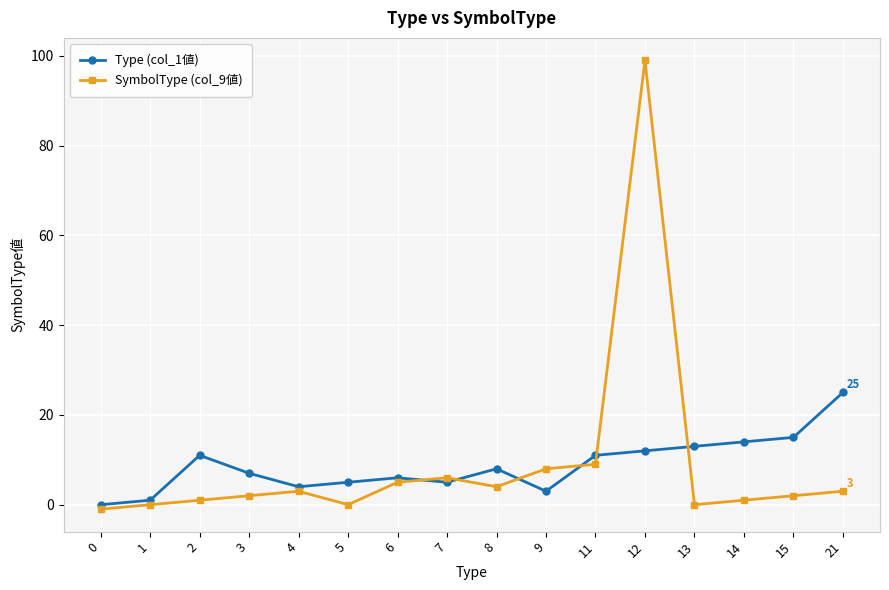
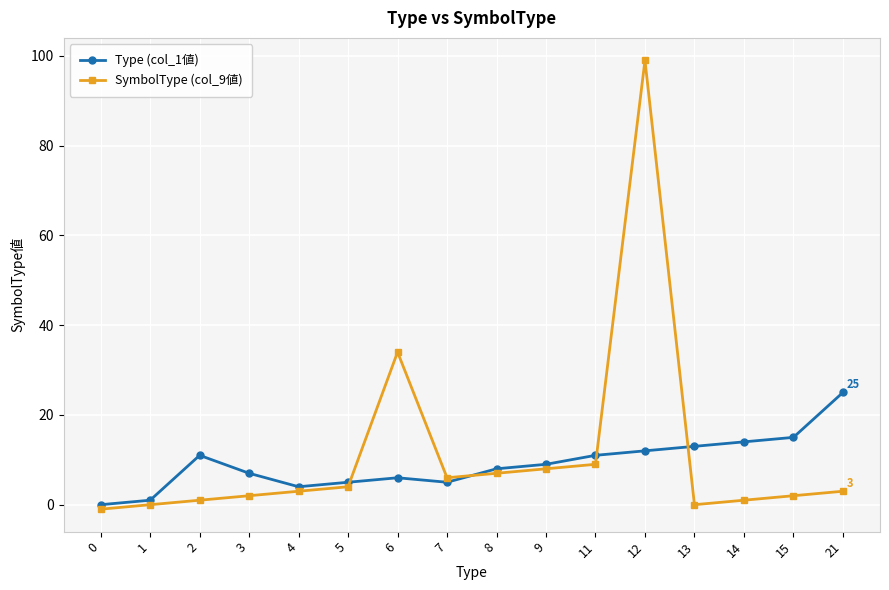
SymbolType (col_9値), 5: 0 -> 4
SymbolType (col_9値), 6: 5 -> 34
SymbolType (col_9値), 8: 4 -> 7
Type (col_1値), 9: 3 -> 9
